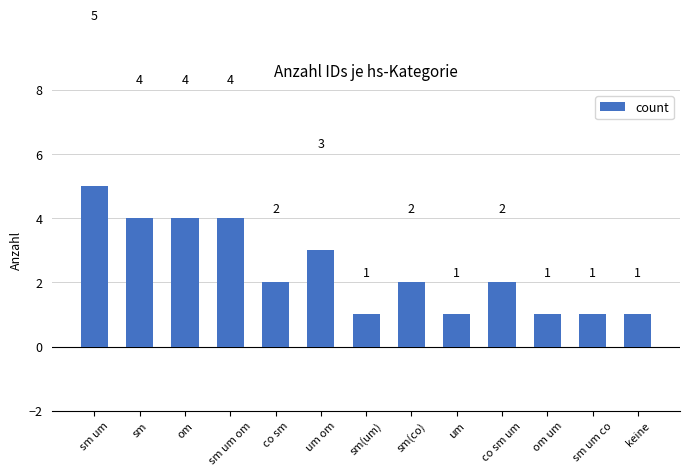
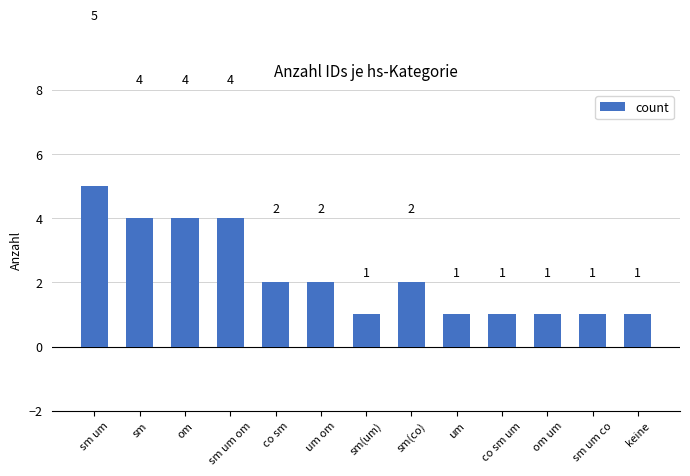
um om: 3 -> 2
co sm um: 2 -> 1
